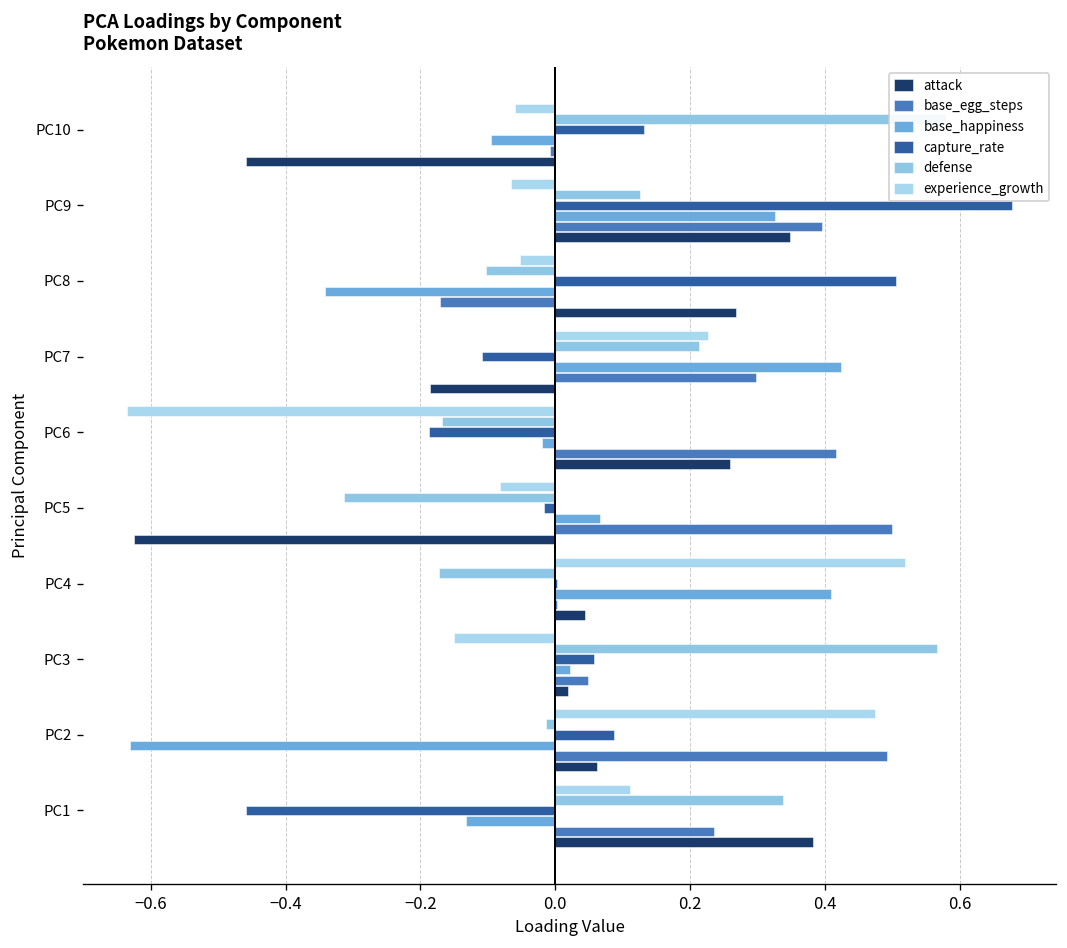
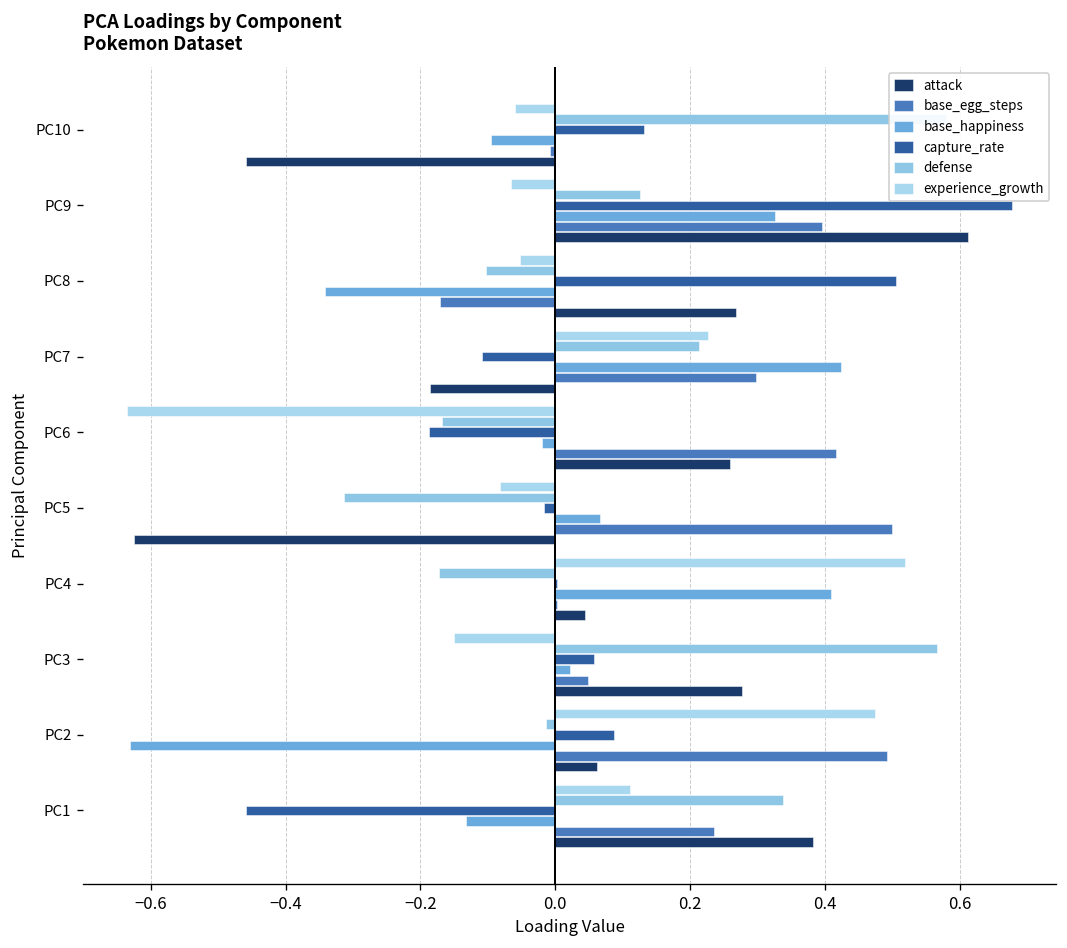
attack, PC9: 0.35 -> 0.61
attack, PC3: 0.02 -> 0.28
